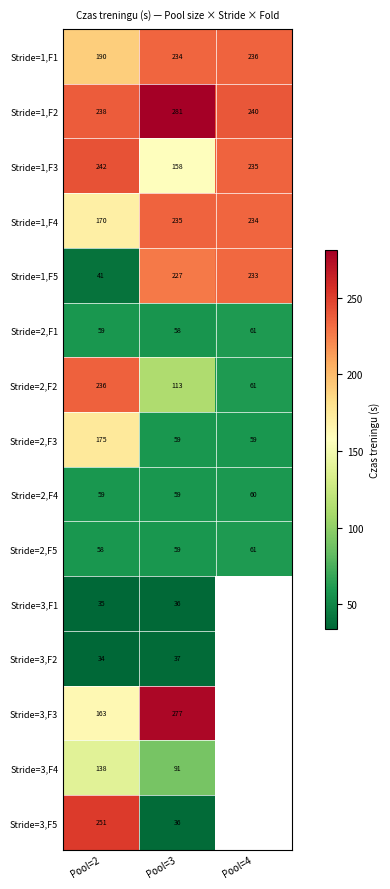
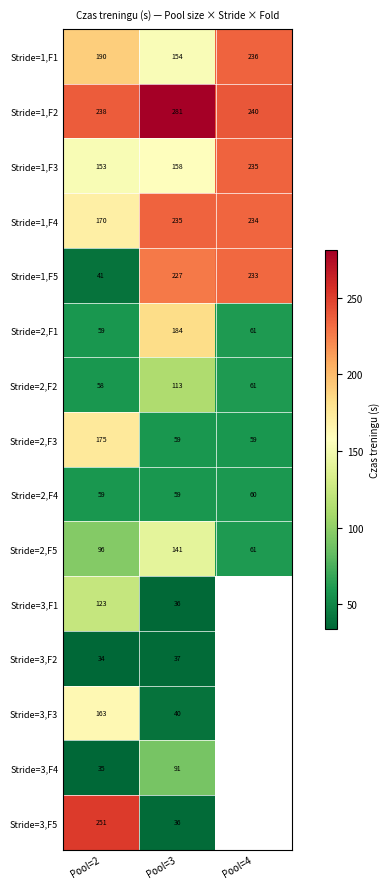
Stride=1,F1, Pool=3: 234 -> 154
Stride=1,F3, Pool=2: 242 -> 153
Stride=2,F1, Pool=3: 58 -> 184
Stride=2,F2, Pool=2: 236 -> 58
Stride=2,F5, Pool=2: 58 -> 96
Stride=2,F5, Pool=3: 59 -> 141
Stride=3,F1, Pool=2: 35 -> 123
Stride=3,F3, Pool=3: 277 -> 40
Stride=3,F4, Pool=2: 138 -> 35
